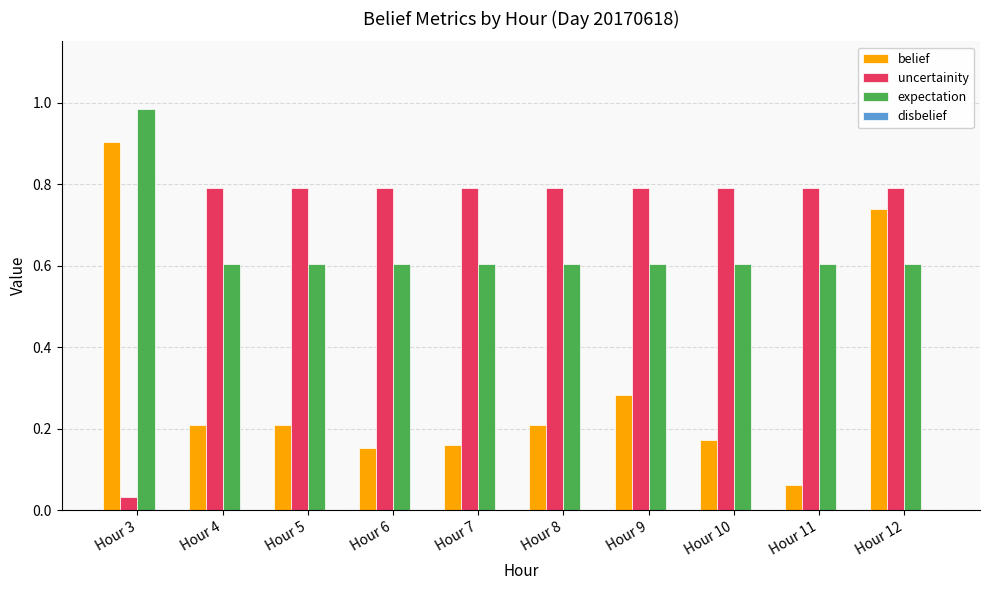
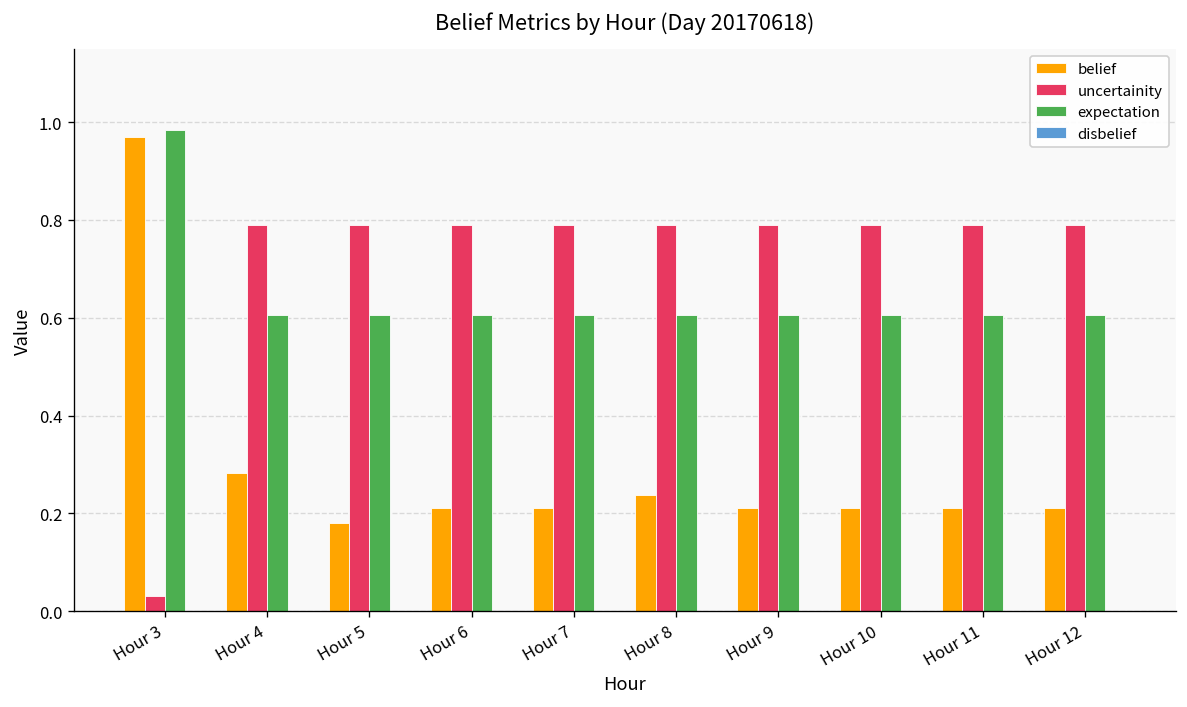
belief, Hour 3: 0.90 -> 0.97
belief, Hour 4: 0.21 -> 0.28
belief, Hour 5: 0.21 -> 0.18
belief, Hour 6: 0.15 -> 0.21
belief, Hour 7: 0.16 -> 0.21
belief, Hour 8: 0.21 -> 0.24
belief, Hour 9: 0.28 -> 0.21
belief, Hour 10: 0.17 -> 0.21
belief, Hour 11: 0.06 -> 0.21
belief, Hour 12: 0.74 -> 0.21
